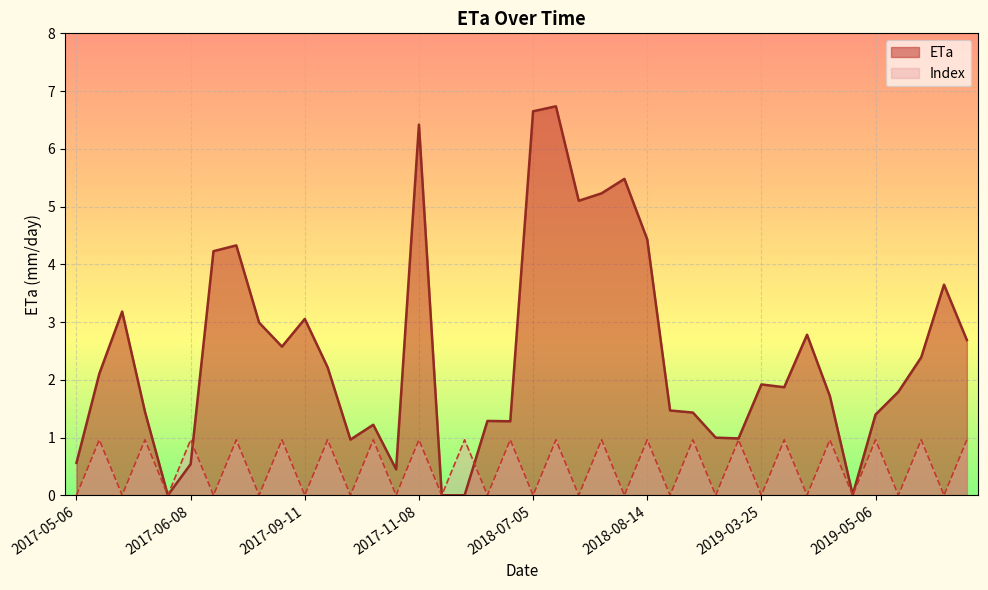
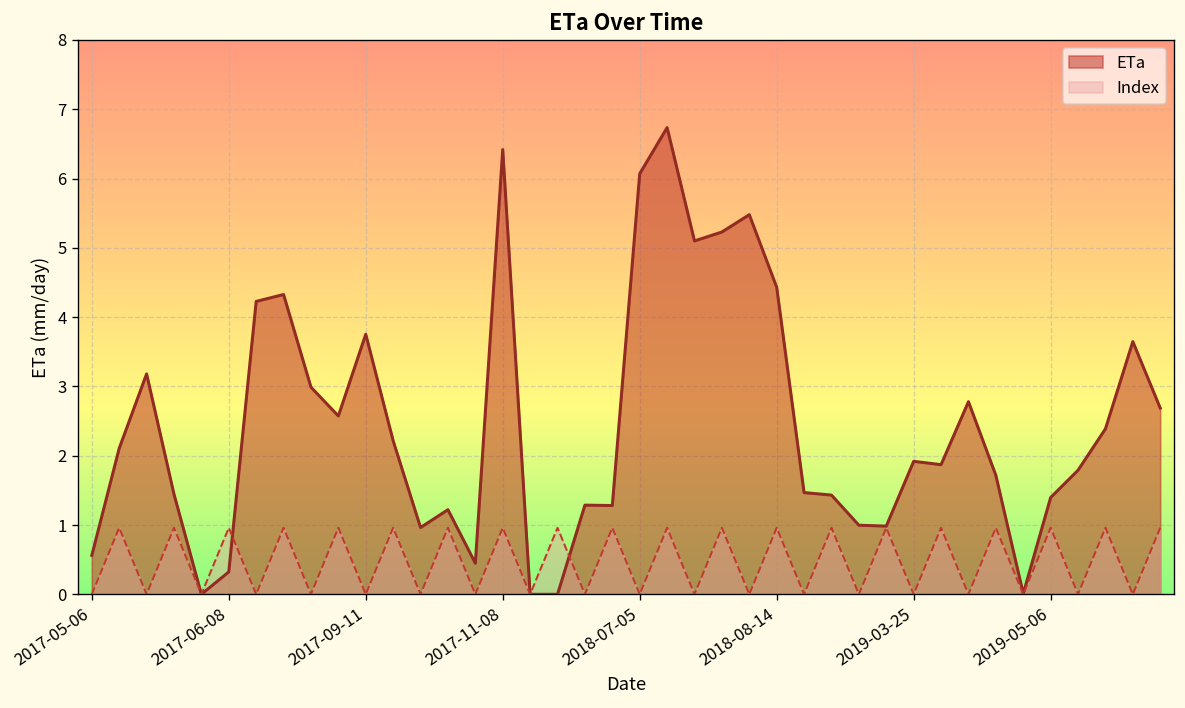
ETa, 2017-06-08: 0.5 -> 0.3
ETa, 2017-09-11: 3.1 -> 3.8
ETa, 2018-07-05: 6.7 -> 6.1
